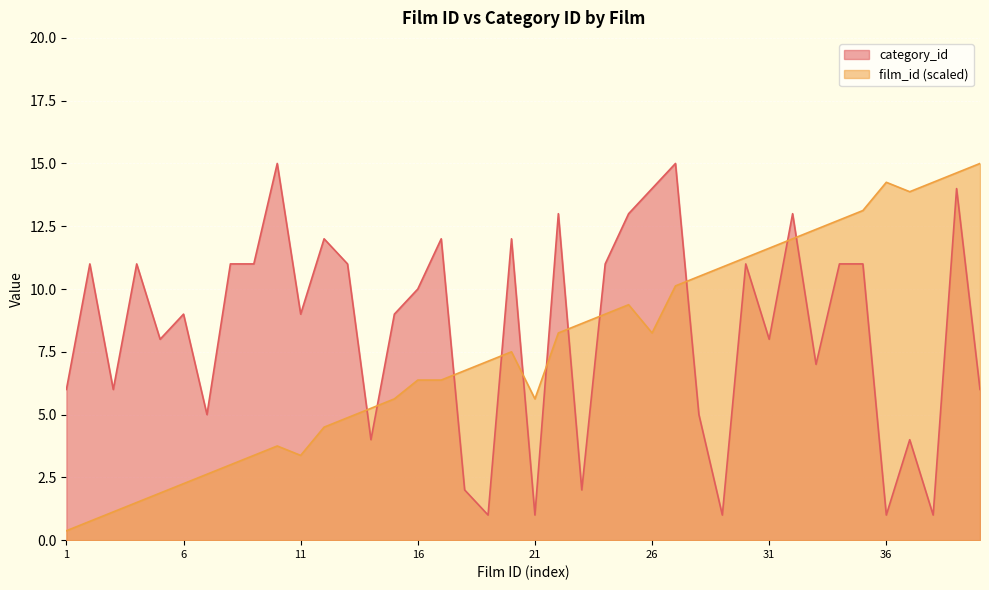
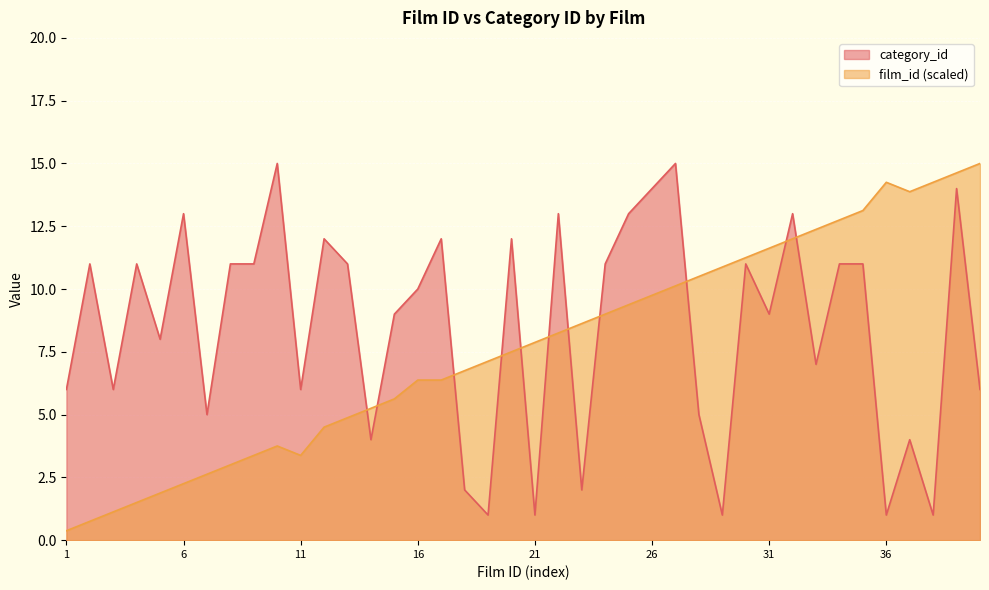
category_id, 6: 9 -> 13
category_id, 11: 9 -> 6
film_id (scaled), 21: 5.6 -> 7.9
film_id (scaled), 26: 8.3 -> 9.8
category_id, 31: 8 -> 9
